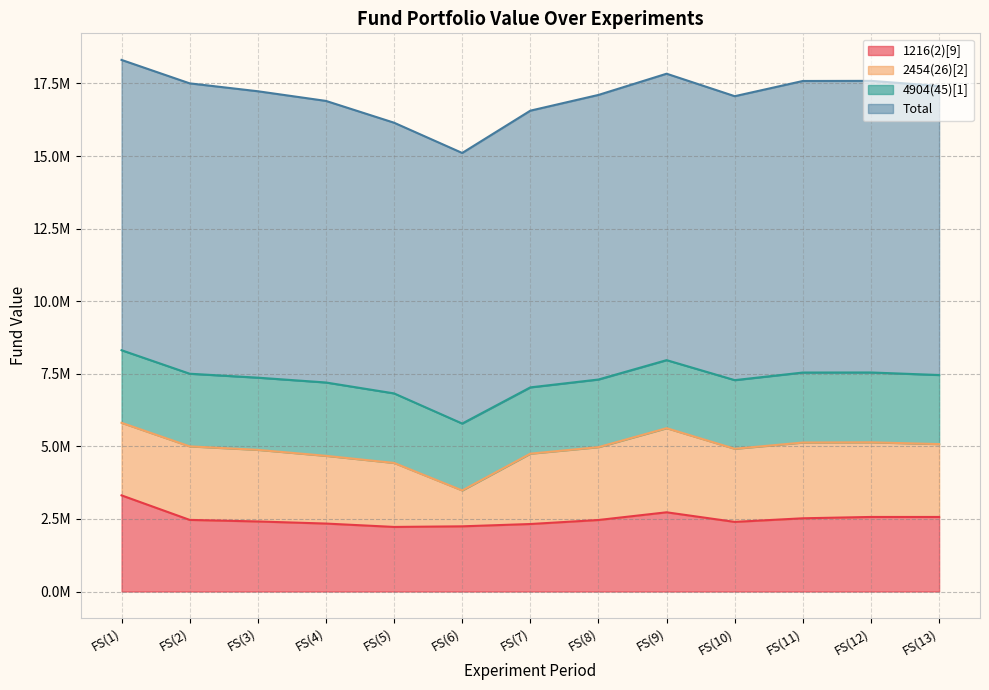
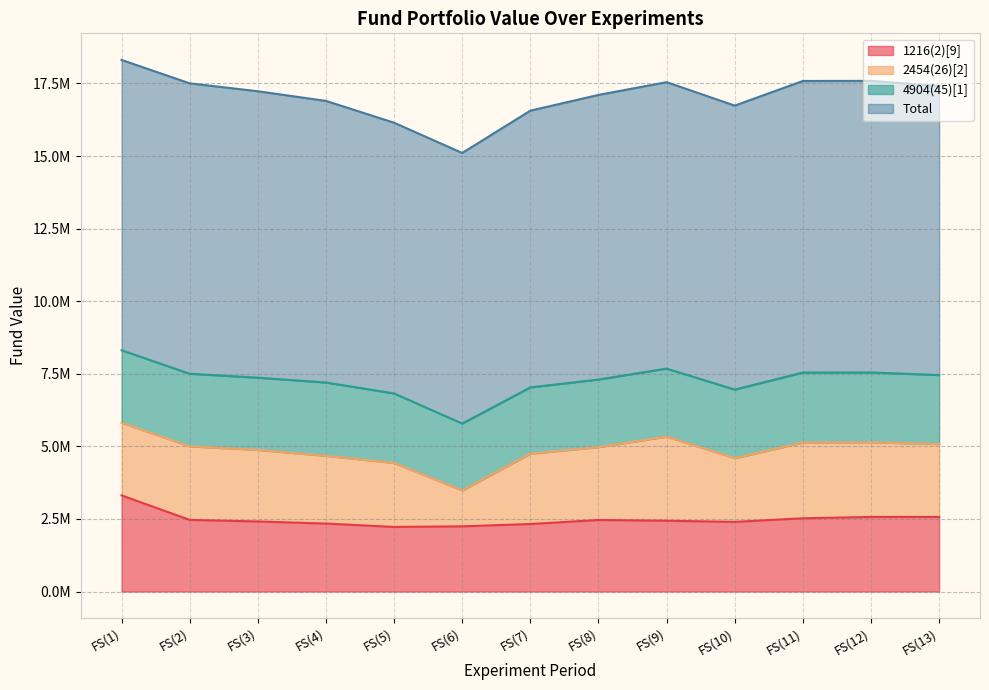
1216(2)[9], FS(9): 2700000 -> 2400000
2454(26)[2], FS(10): 2500000 -> 2200000
